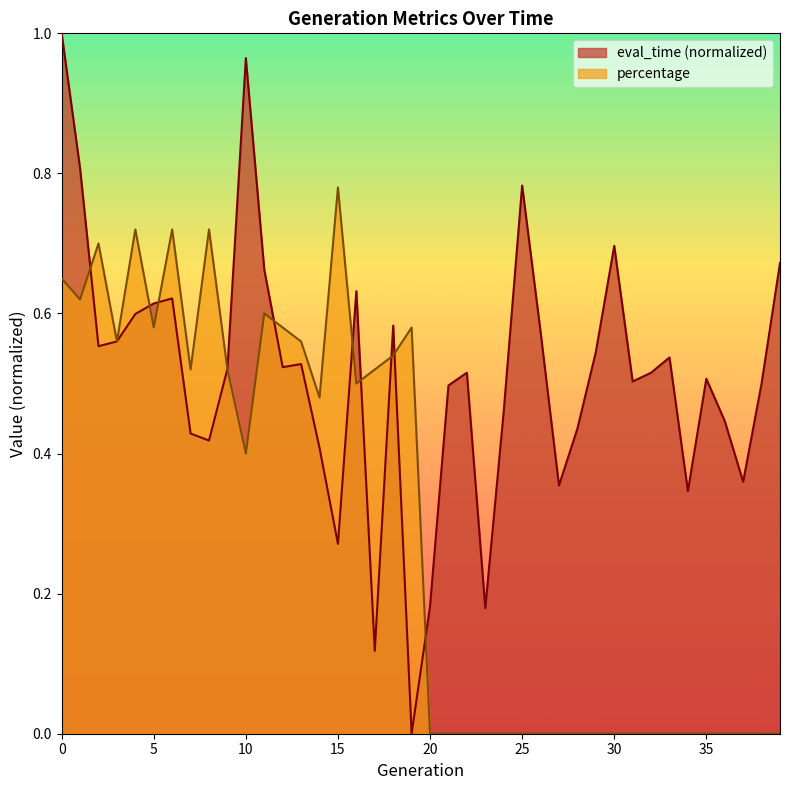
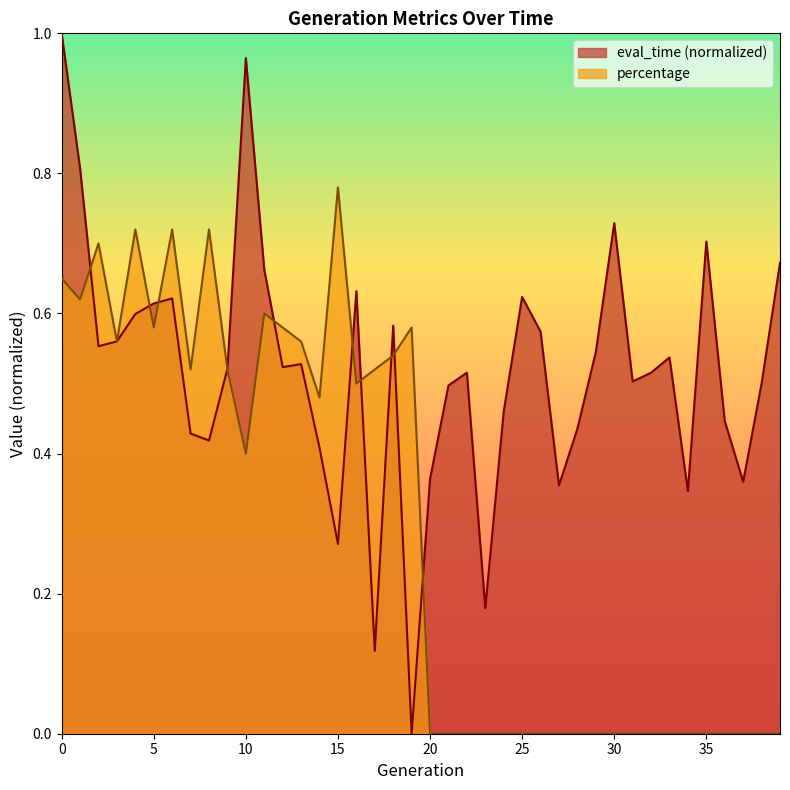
eval_time (normalized), 20: 0.18 -> 0.36
eval_time (normalized), 25: 0.78 -> 0.62
eval_time (normalized), 30: 0.70 -> 0.73
eval_time (normalized), 35: 0.51 -> 0.70
